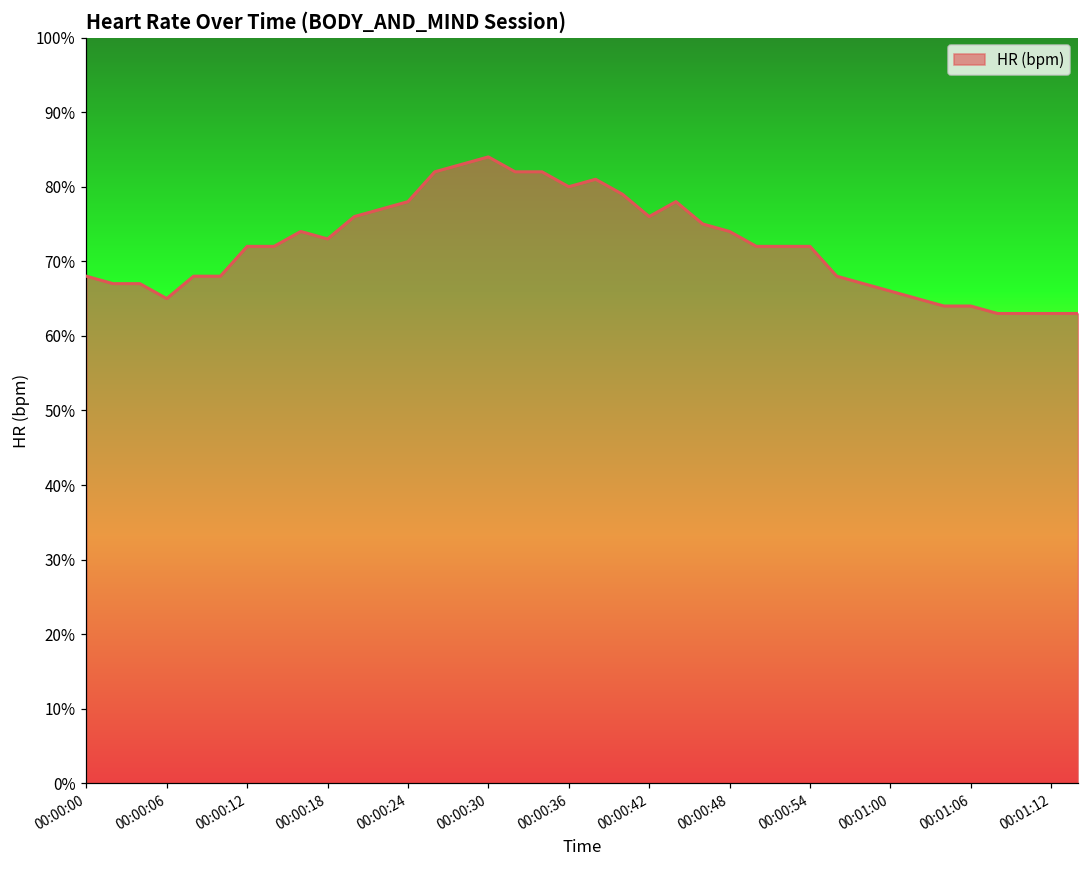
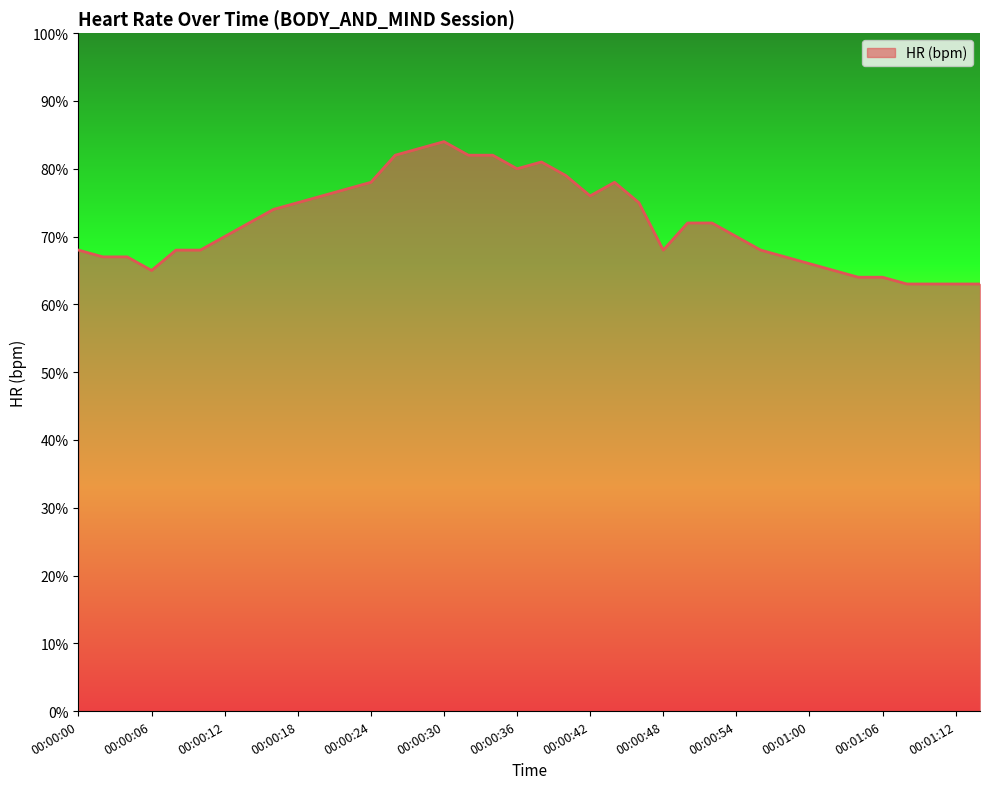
00:00:12: 72% -> 70%
00:00:18: 73% -> 75%
00:00:48: 74% -> 68%
00:00:54: 72% -> 70%
